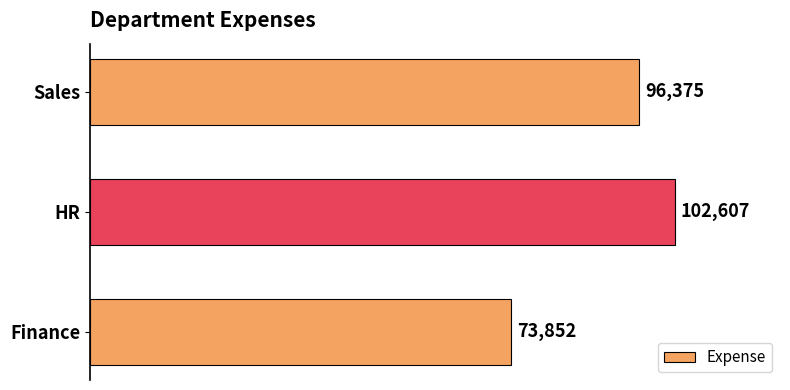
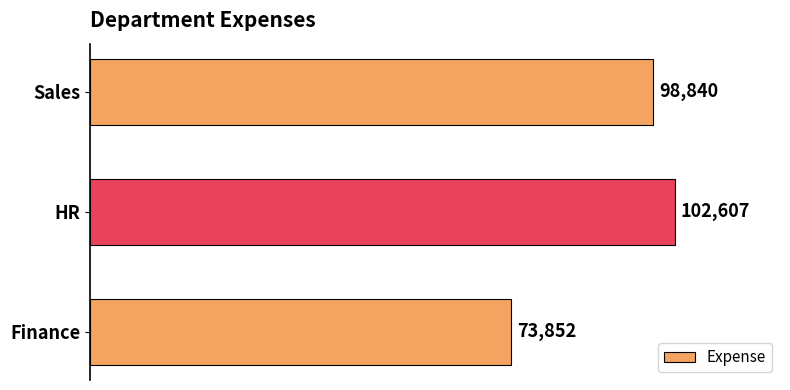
Sales: 96,375 -> 98,840
